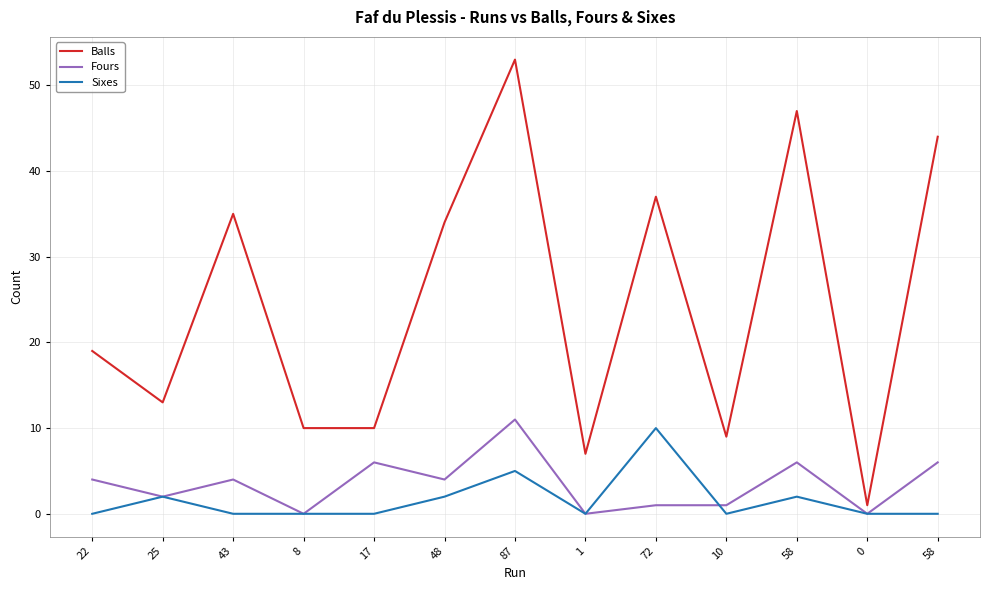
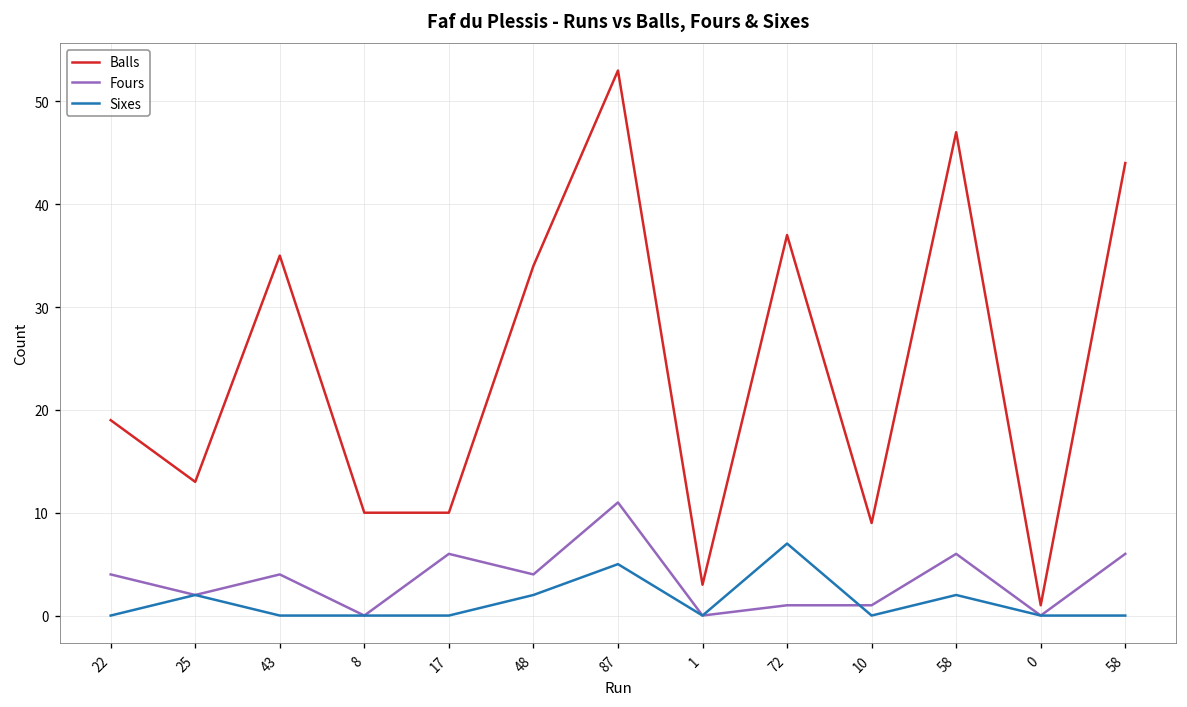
Balls, 1: 7 -> 3
Sixes, 72: 10 -> 7
